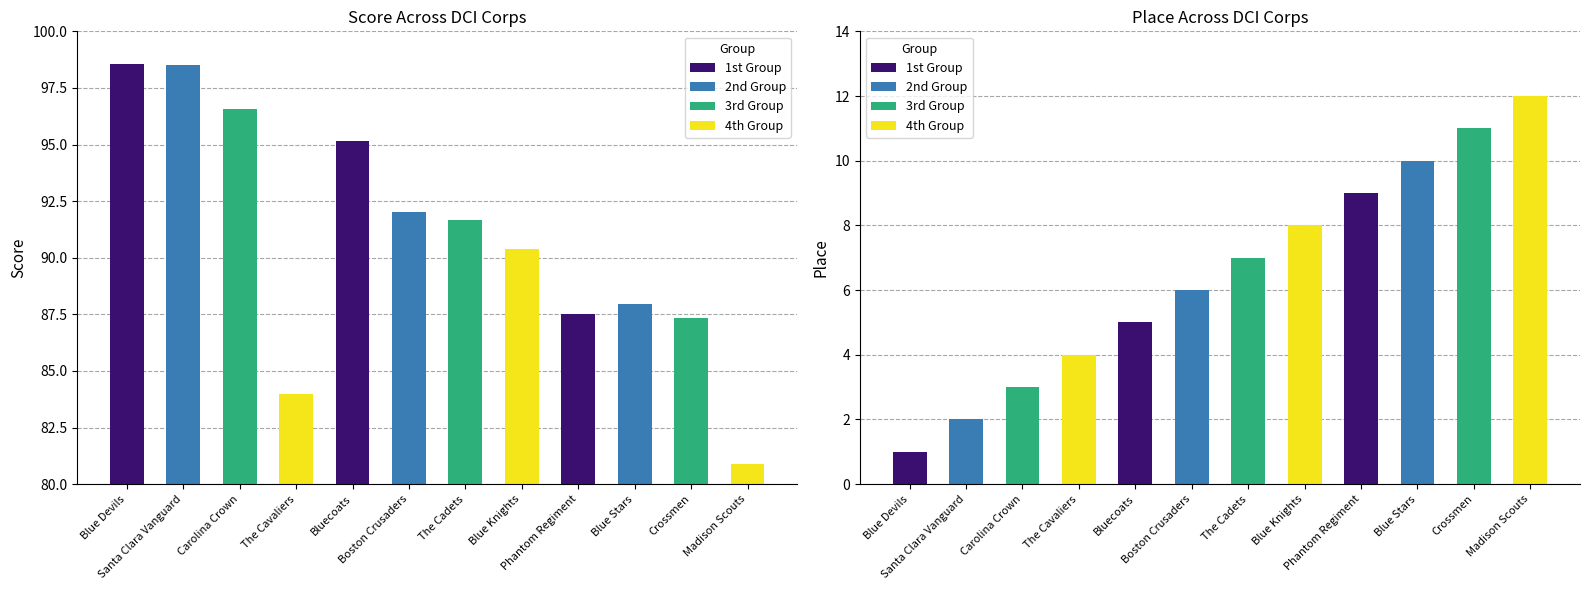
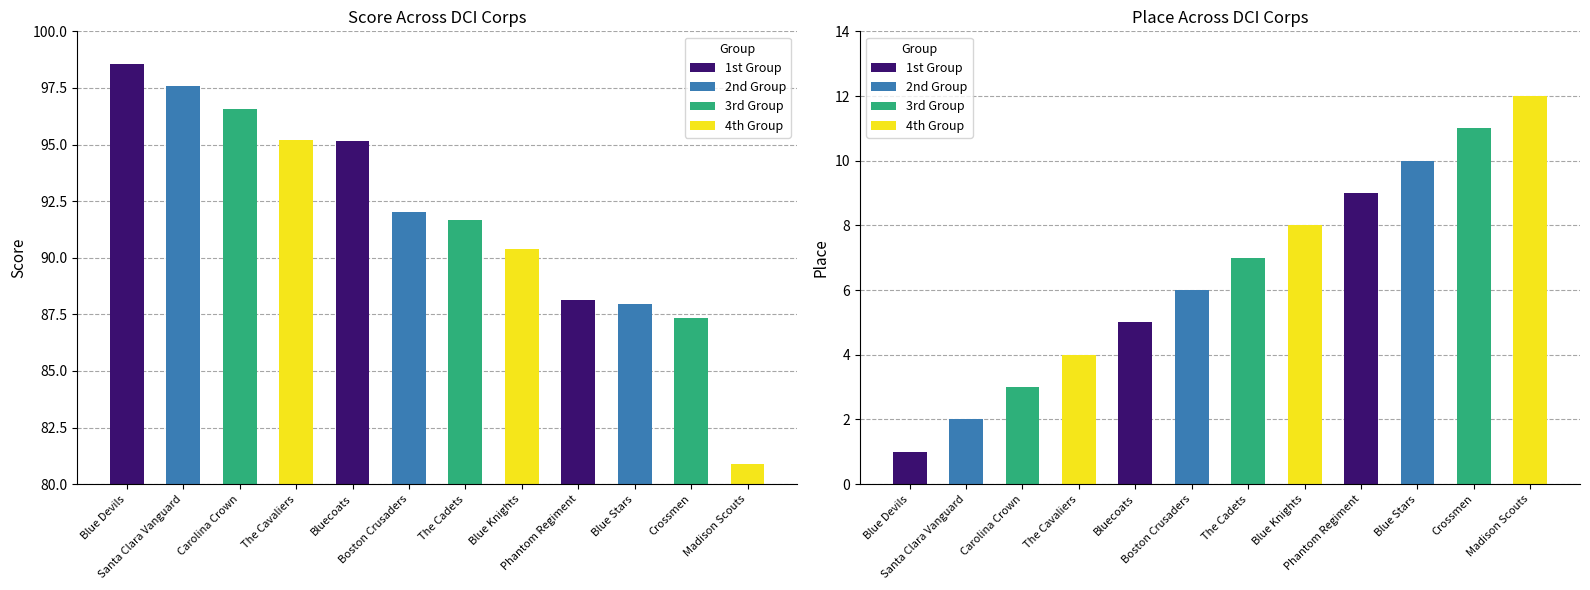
Score Across DCI Corps, Santa Clara Vanguard: 98.5 -> 97.6
Score Across DCI Corps, The Cavaliers: 84.0 -> 95.2
Score Across DCI Corps, Phantom Regiment: 87.5 -> 88.1
